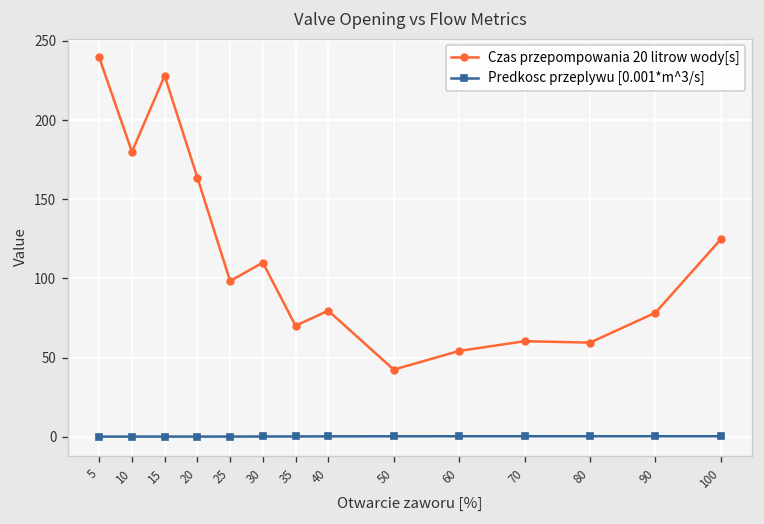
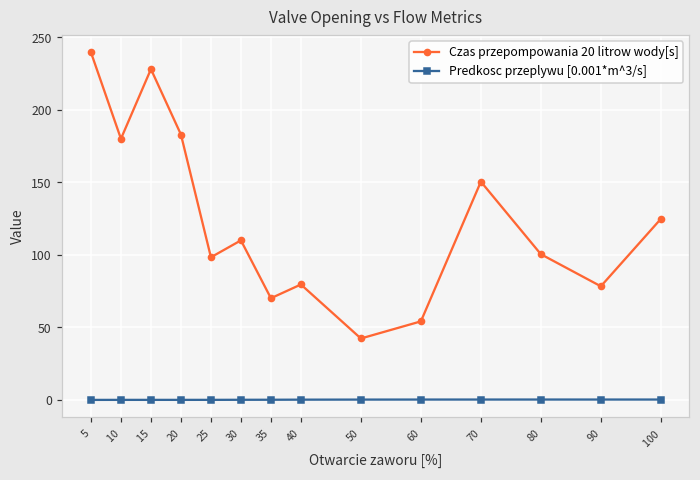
Czas przepompowania 20 litrow wody[s], 20: 164 -> 183
Czas przepompowania 20 litrow wody[s], 70: 60 -> 150
Czas przepompowania 20 litrow wody[s], 80: 59 -> 100
